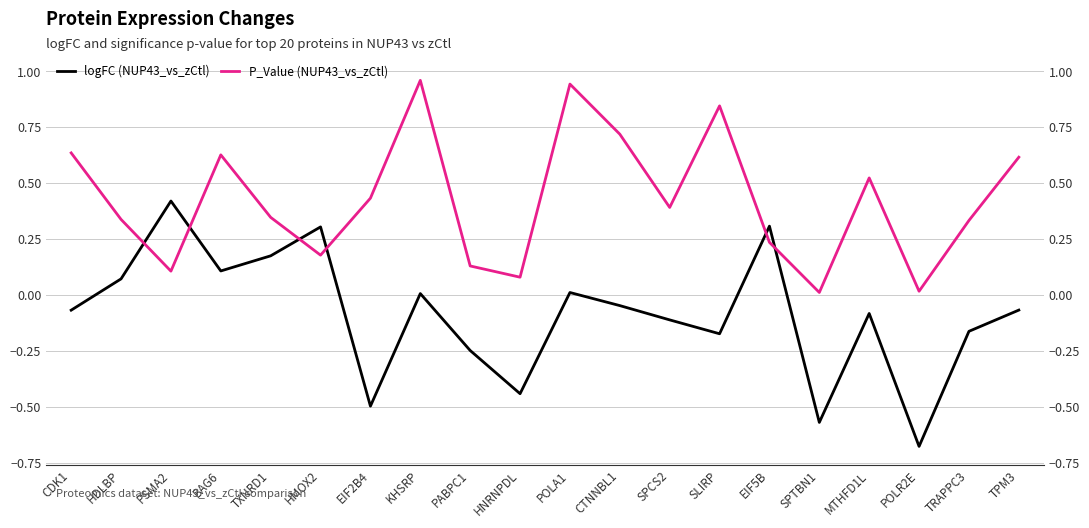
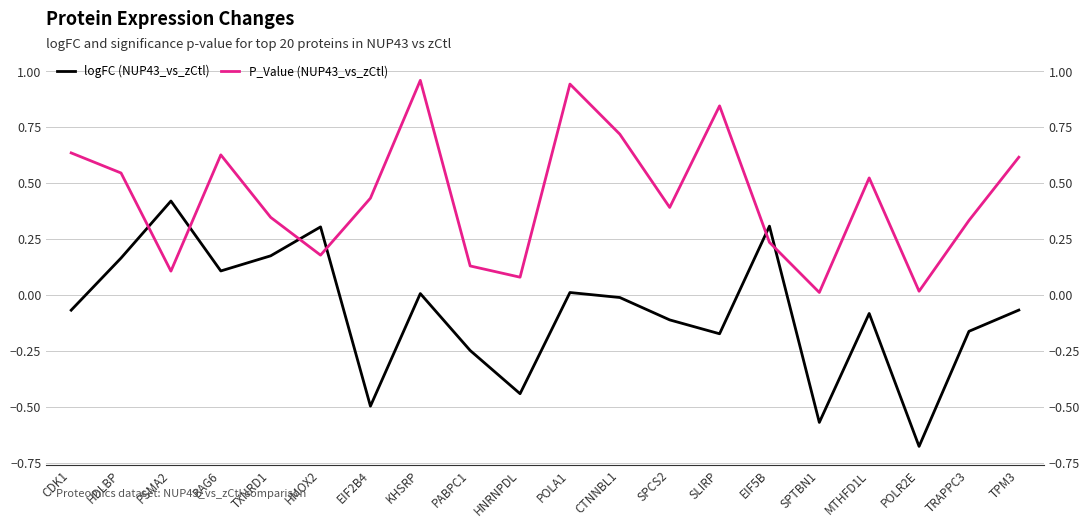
logFC (NUP43_vs_zCtl), HDLBP: 0.07 -> 0.17
P_Value (NUP43_vs_zCtl), HDLBP: 0.34 -> 0.55
logFC (NUP43_vs_zCtl), CTNNBL1: -0.05 -> -0.01
